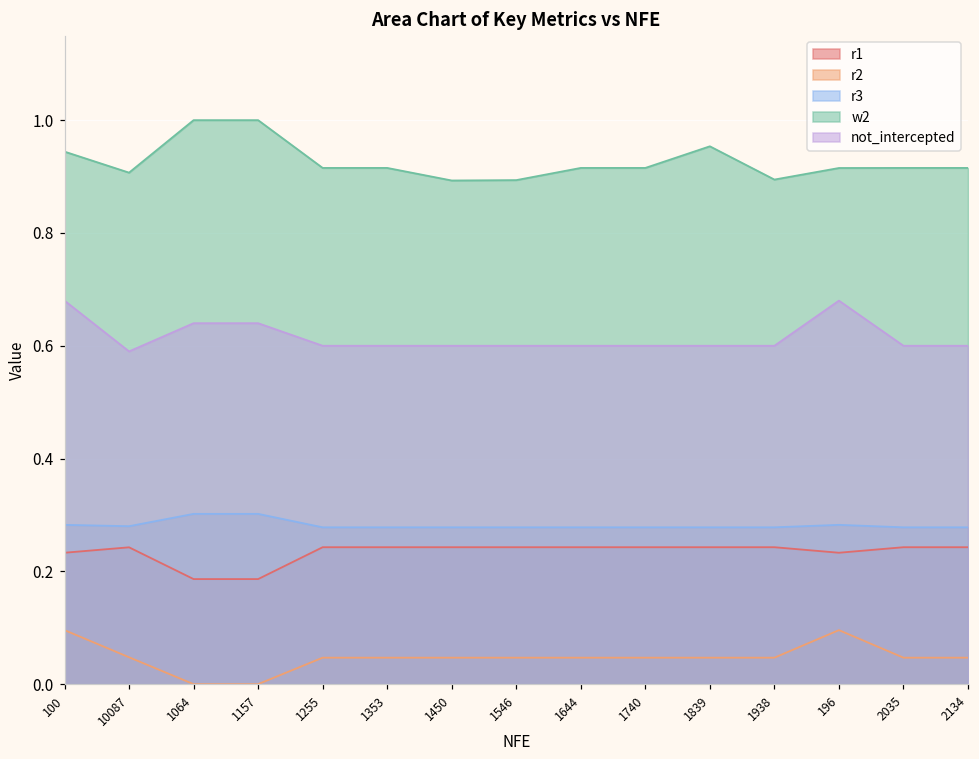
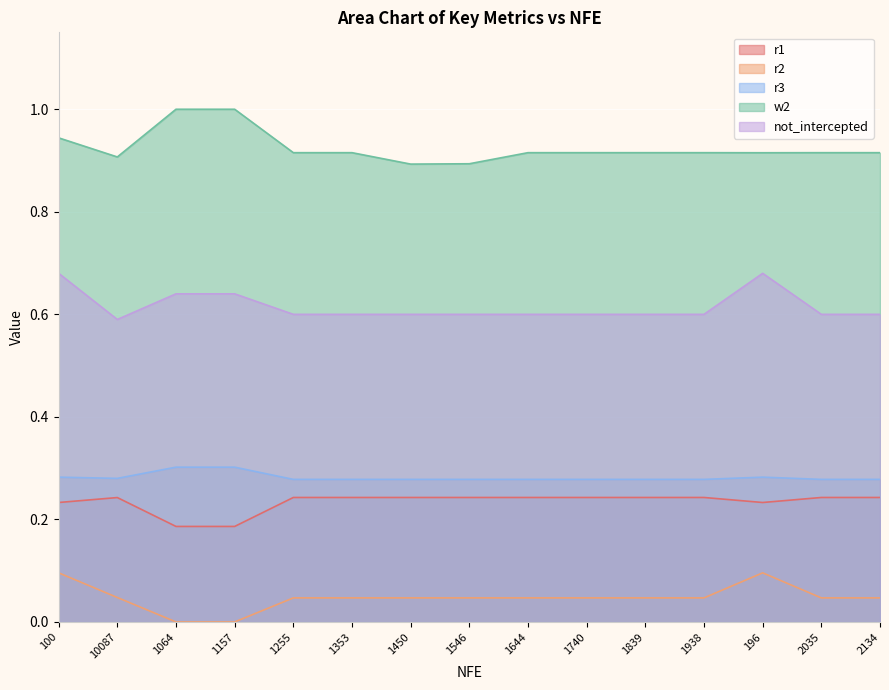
w2, 1839: 0.95 -> 0.92
w2, 1938: 0.89 -> 0.92
